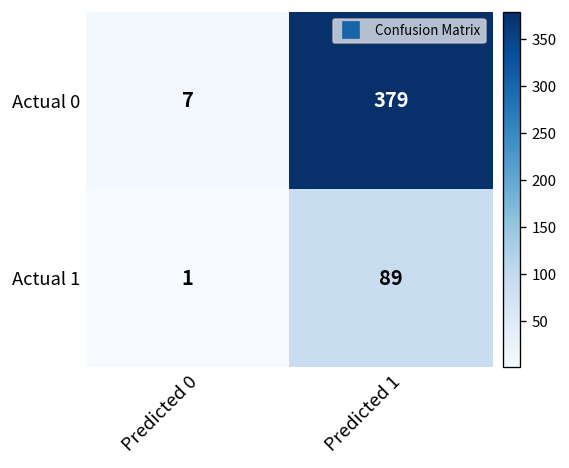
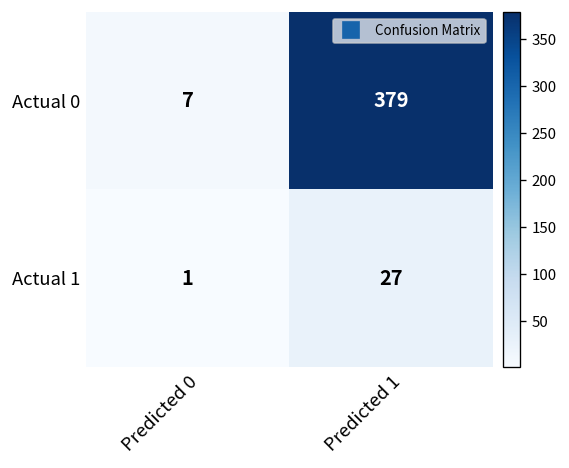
Actual 1, Predicted 1: 89 -> 27
